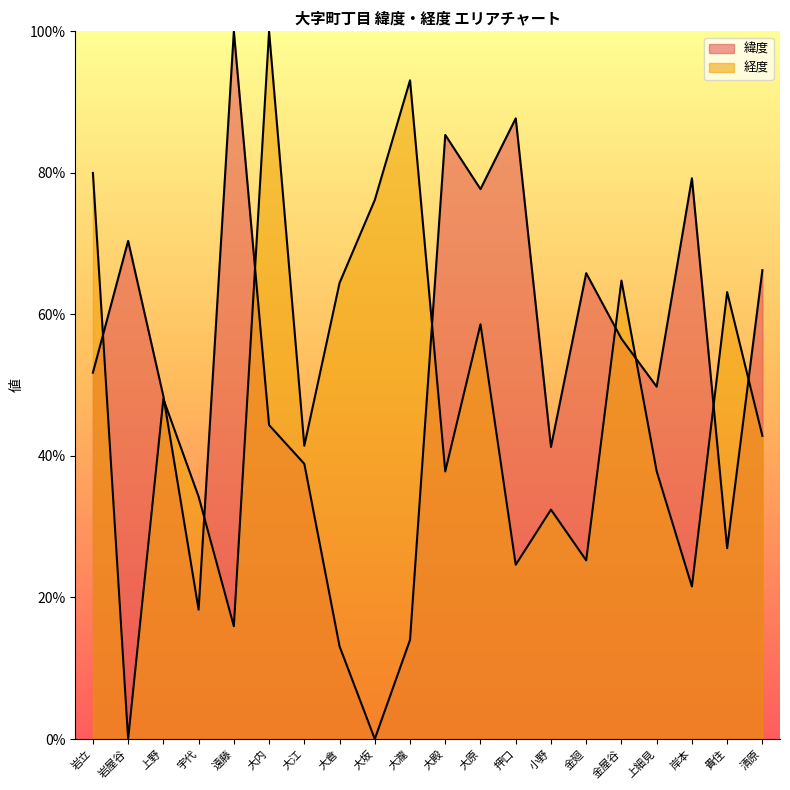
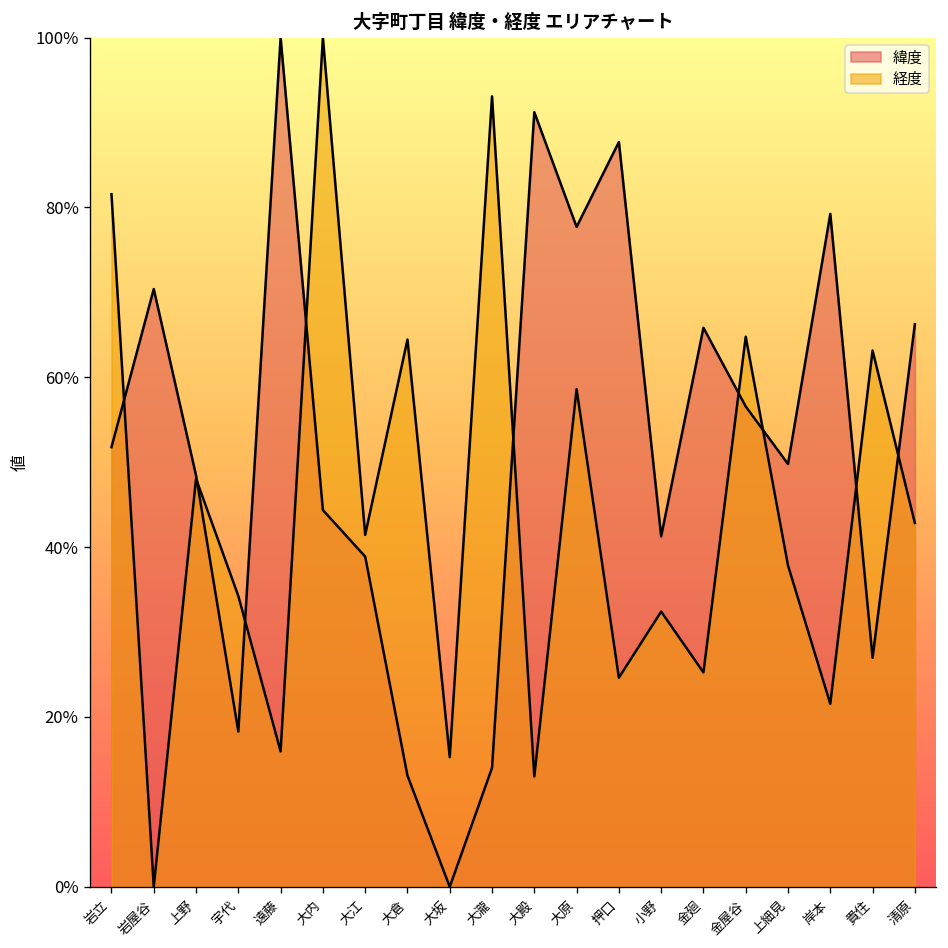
経度, 岩立: 80% -> 82%
経度, 大坂: 76% -> 15%
緯度, 大殿: 85% -> 91%
経度, 大殿: 38% -> 13%
